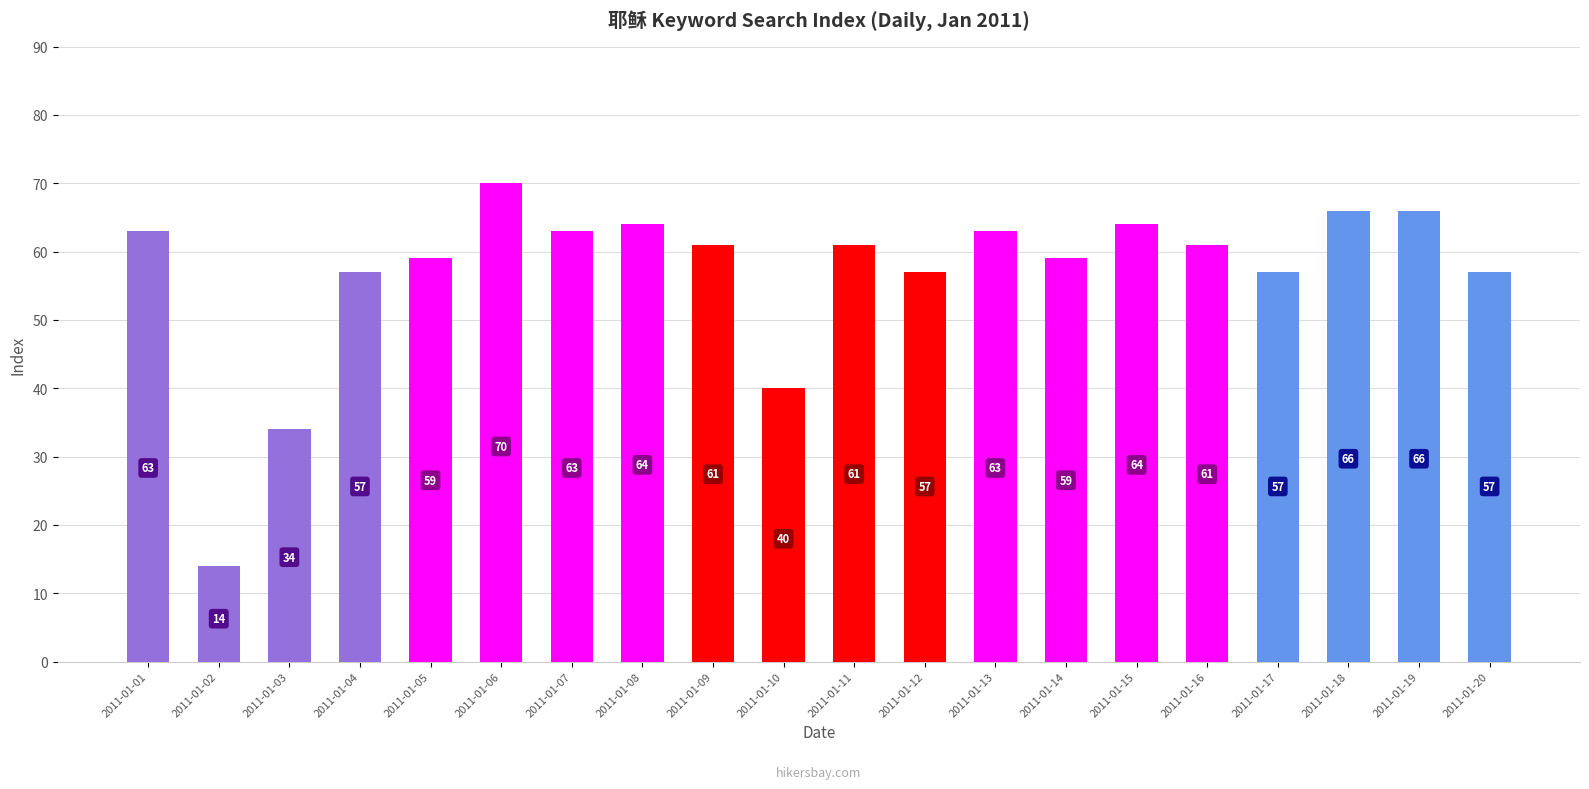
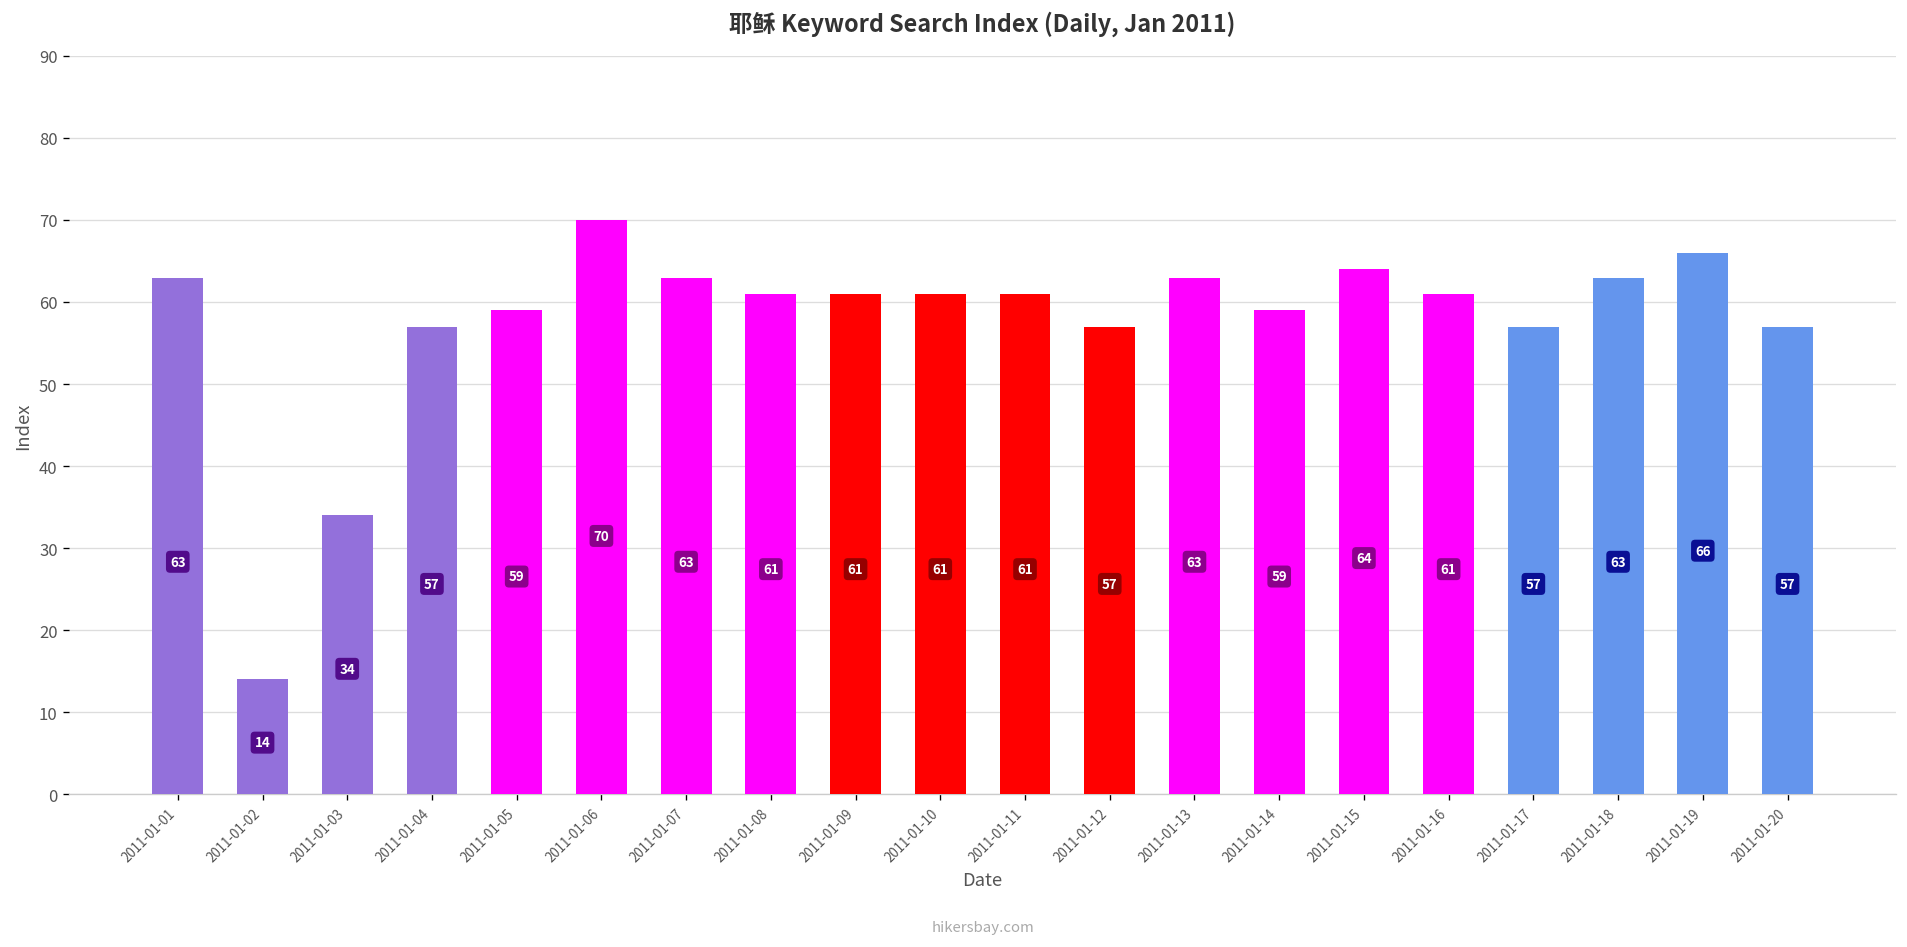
2011-01-08: 64 -> 61
2011-01-10: 40 -> 61
2011-01-18: 66 -> 63
